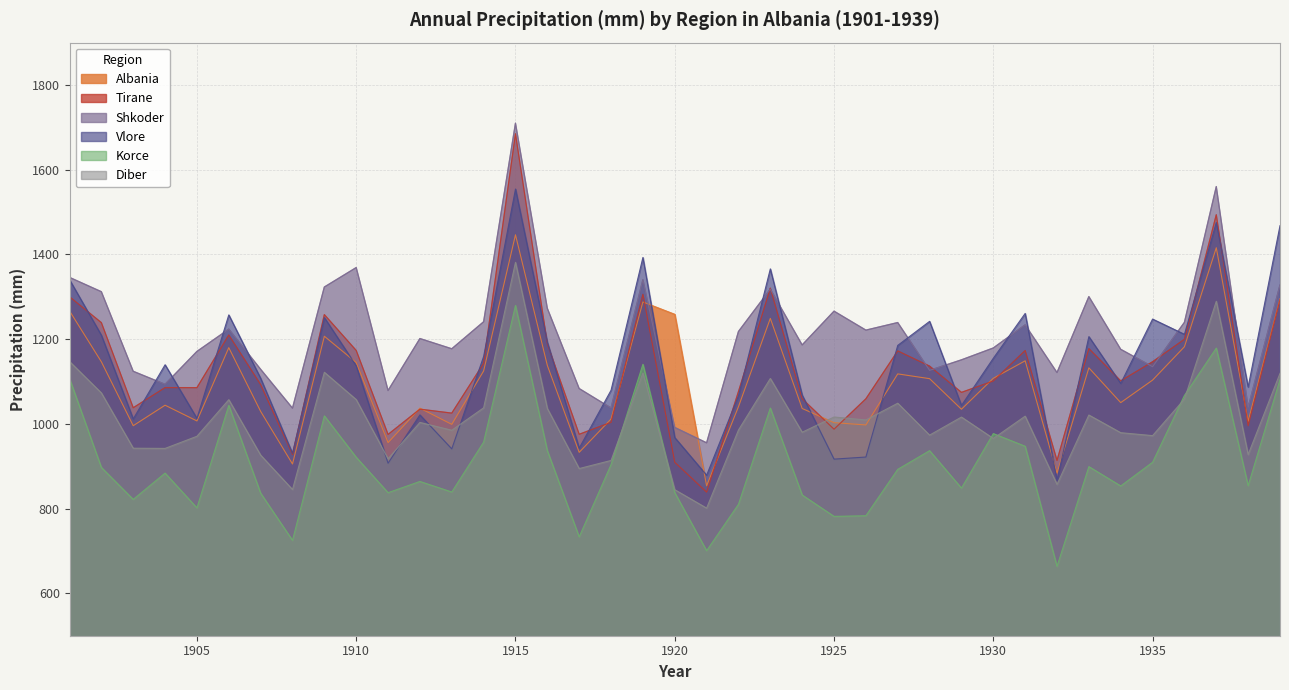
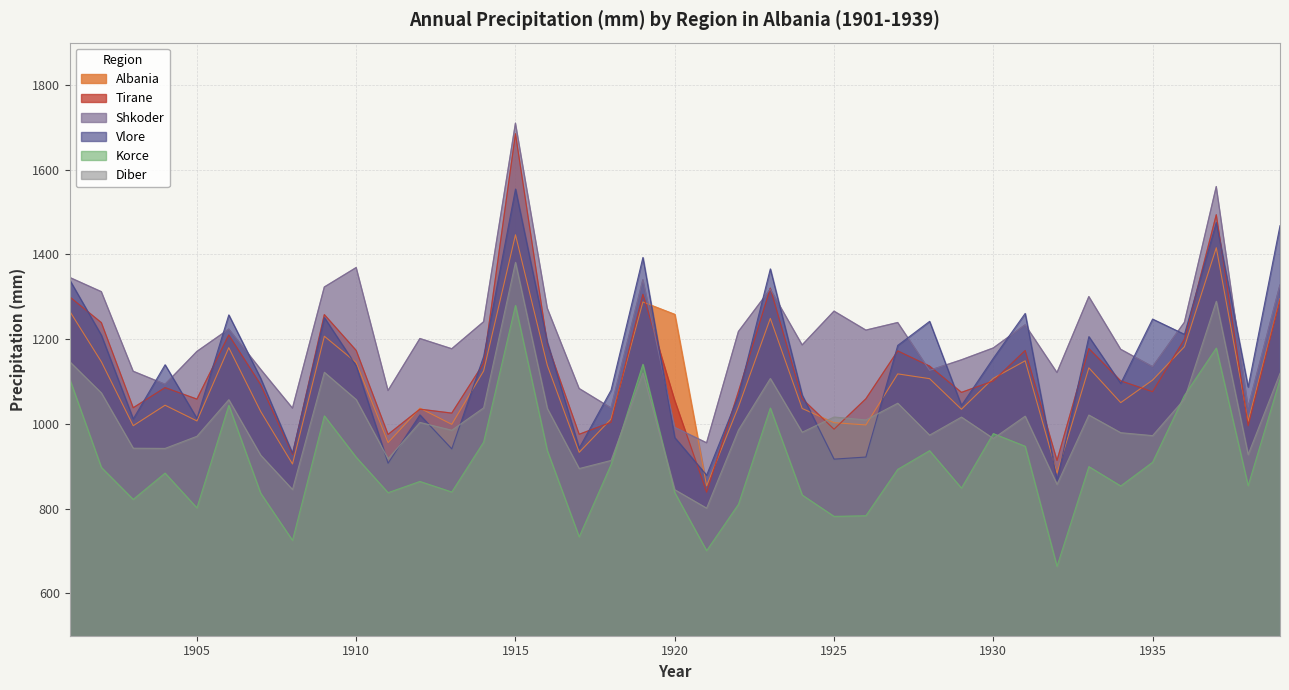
Tirane, 1905: 1090 -> 1060
Tirane, 1920: 910 -> 1060
Tirane, 1935: 1150 -> 1080
